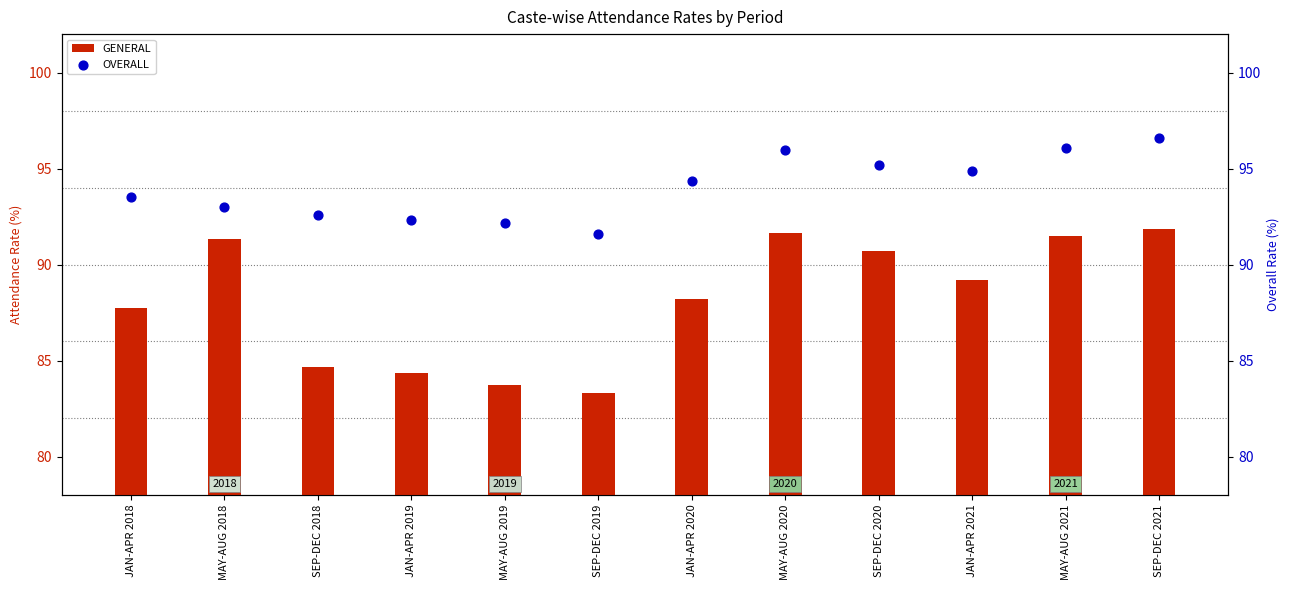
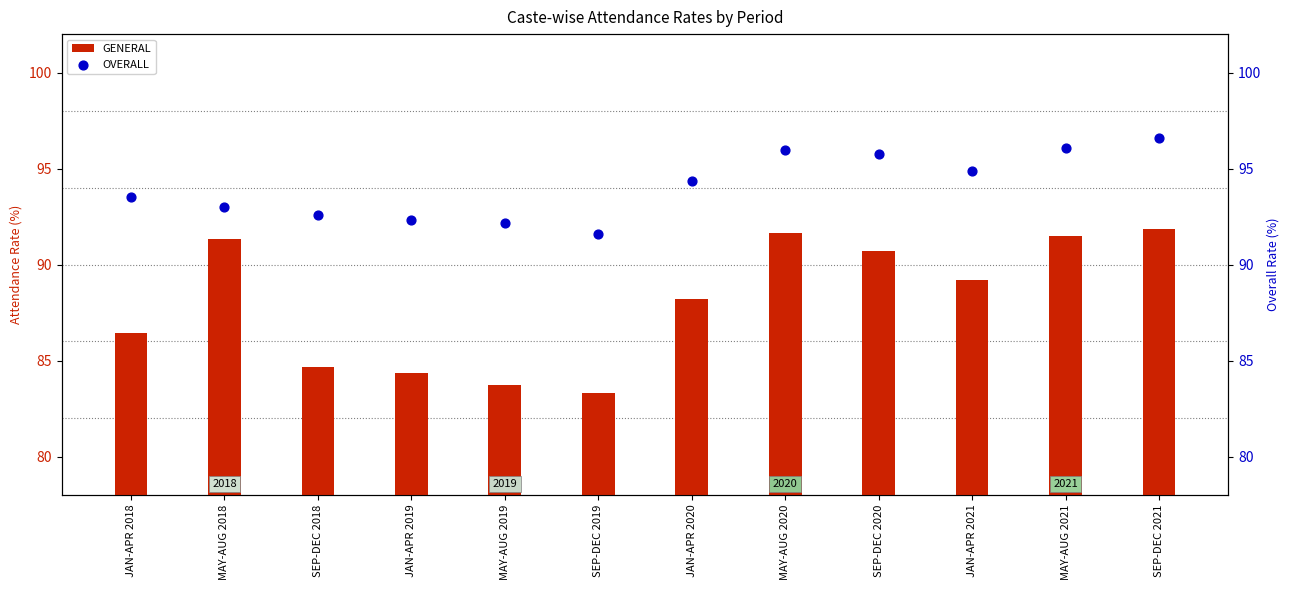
GENERAL, JAN-APR 2018: 87.7 -> 86.4
OVERALL, SEP-DEC 2020: 95.2 -> 95.8
